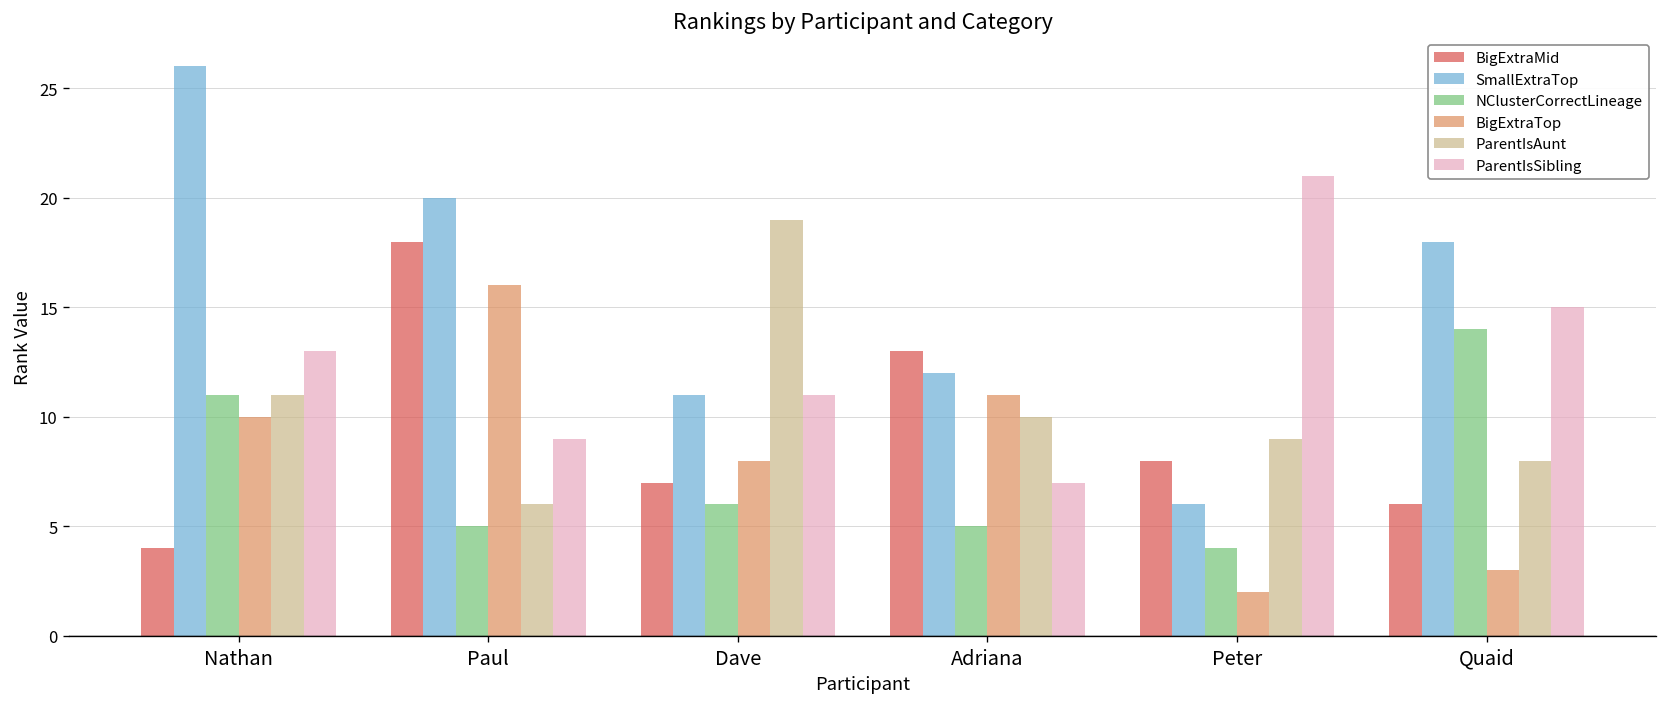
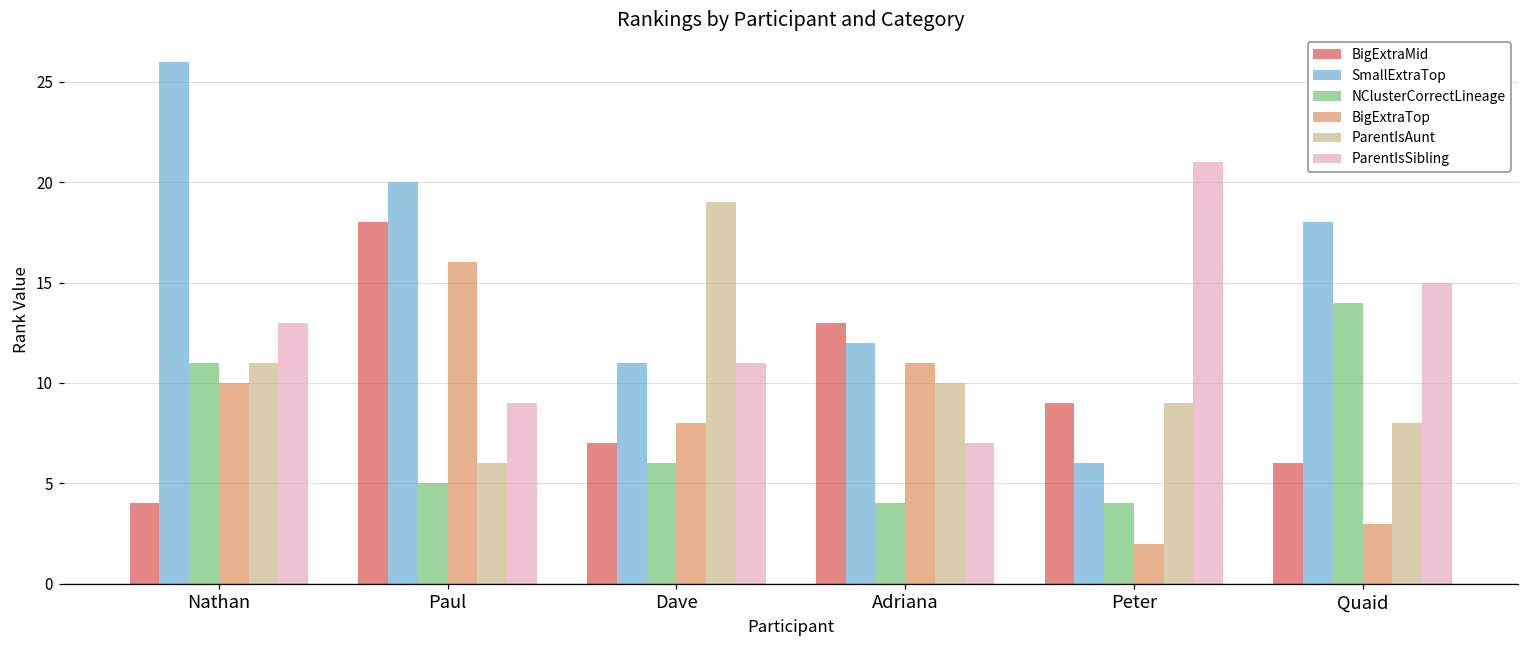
NClusterCorrectLineage, Adriana: 5 -> 4
BigExtraMid, Peter: 8 -> 9
